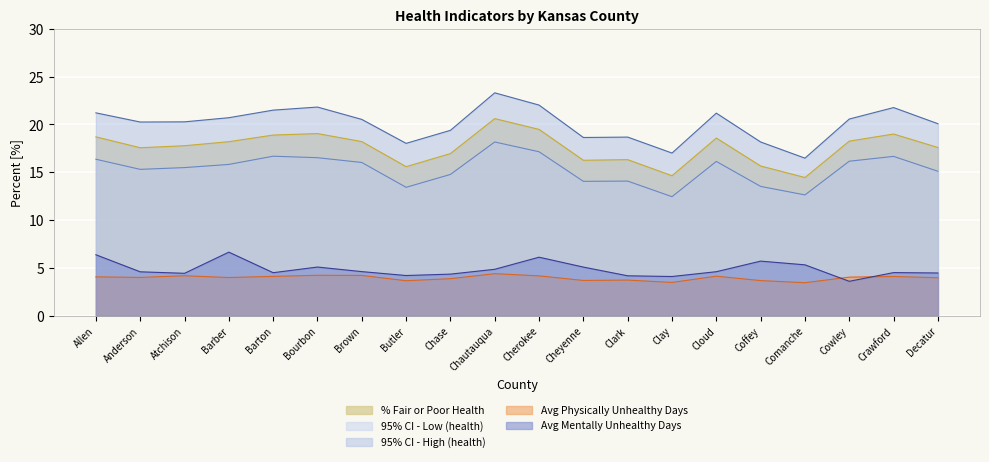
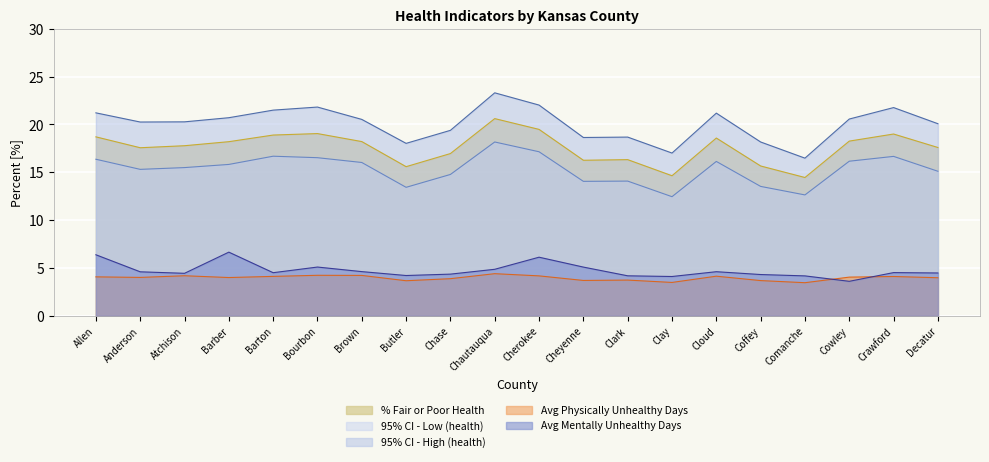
Avg Mentally Unhealthy Days, Coffey: 6 -> 4
Avg Mentally Unhealthy Days, Comanche: 5 -> 4
